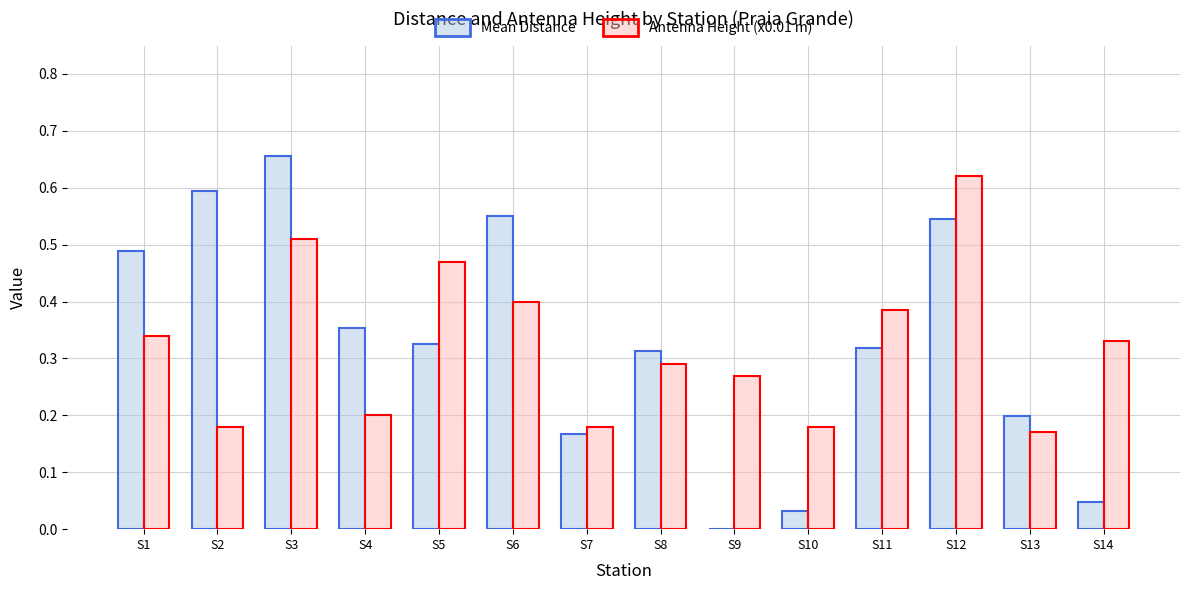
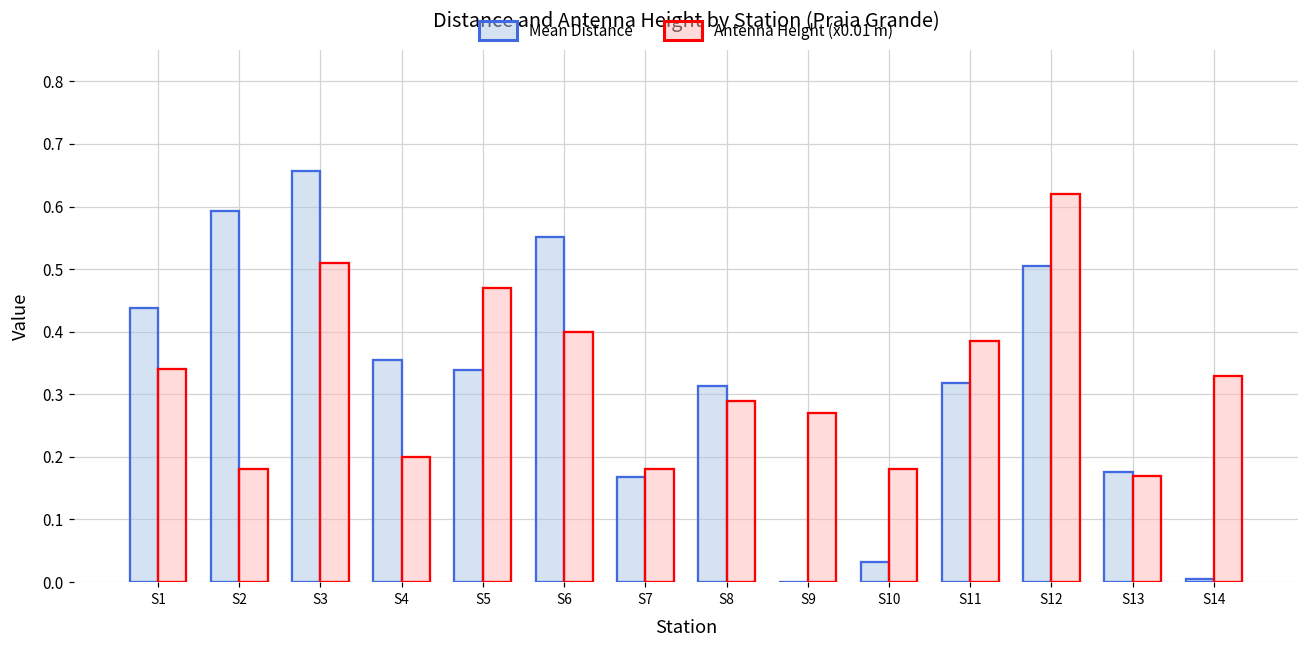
Mean Distance, S1: 0.49 -> 0.44
Mean Distance, S5: 0.32 -> 0.34
Mean Distance, S12: 0.55 -> 0.51
Mean Distance, S13: 0.20 -> 0.18
Mean Distance, S14: 0.05 -> 0.01
